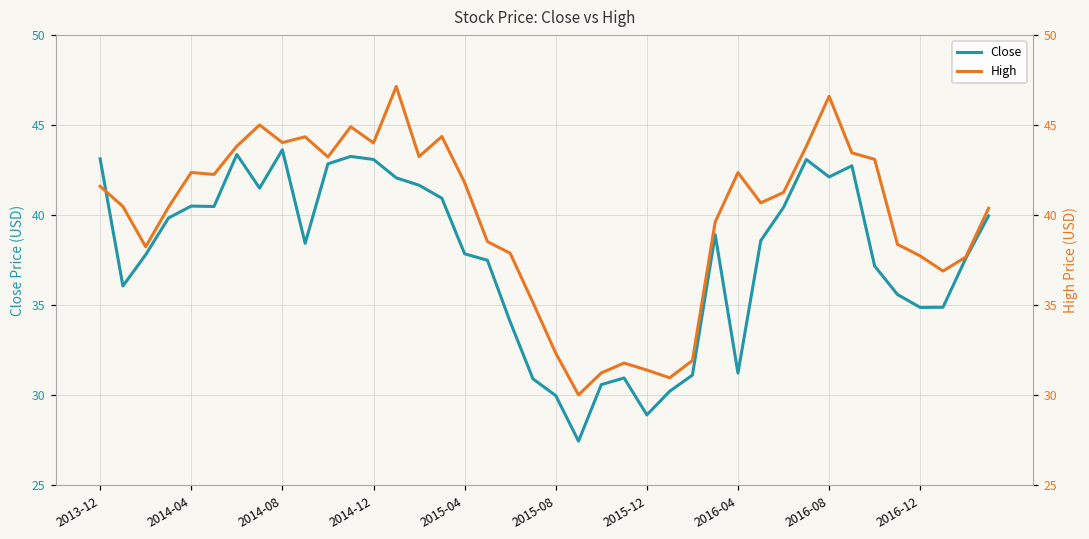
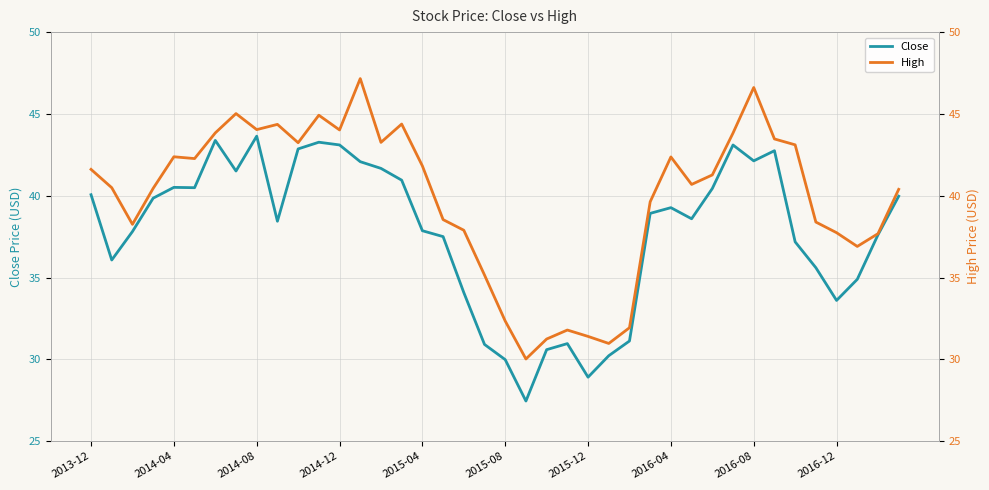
Close, 2013-12: 43.1 -> 40.1
Close, 2016-04: 31.2 -> 39.3
Close, 2016-12: 34.9 -> 33.6
